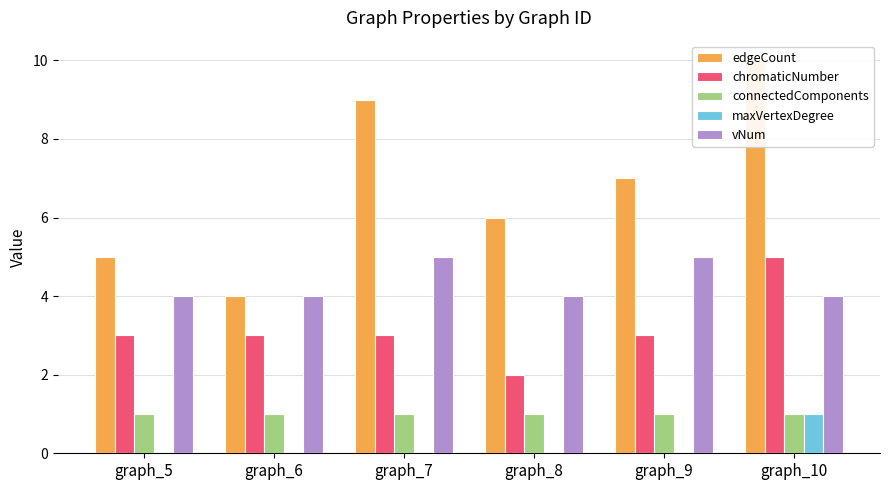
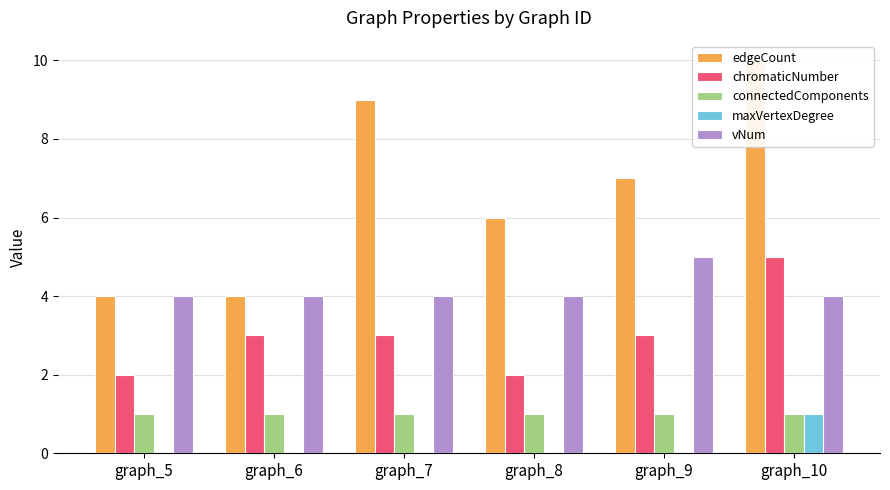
edgeCount, graph_5: 5 -> 4
chromaticNumber, graph_5: 3 -> 2
vNum, graph_7: 5 -> 4
